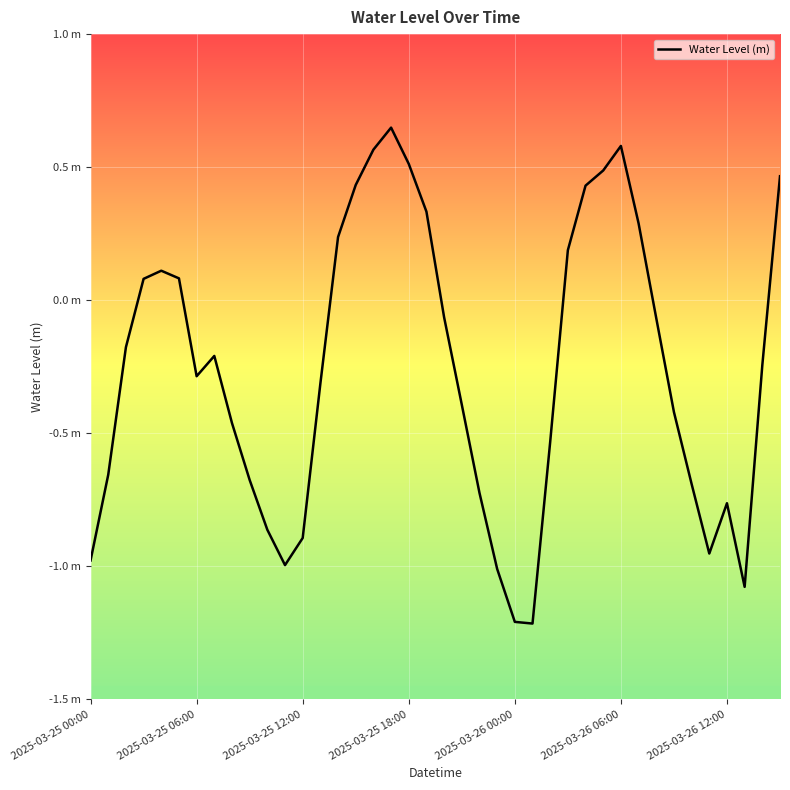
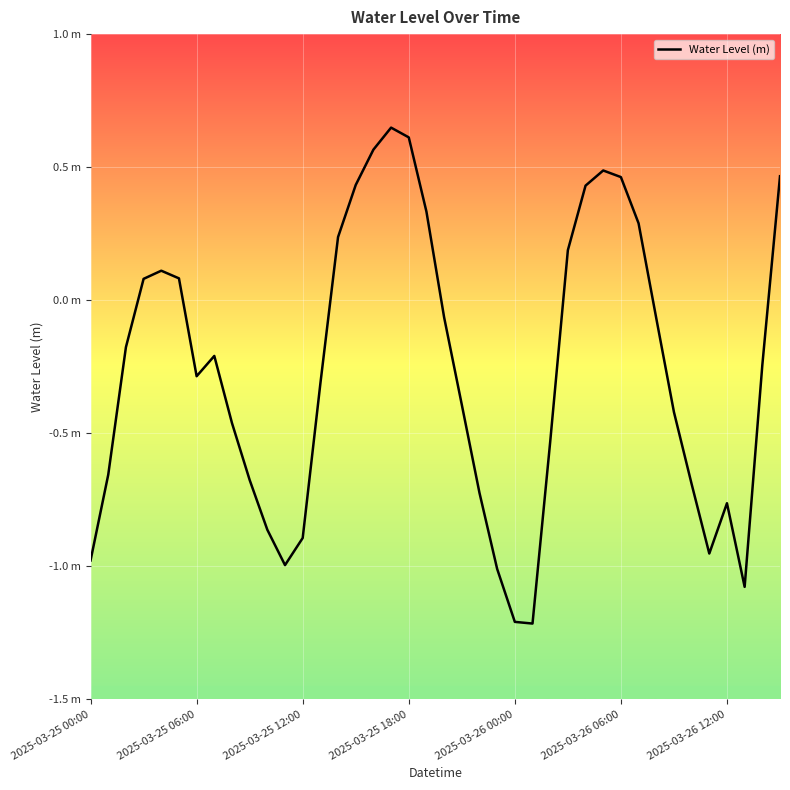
2025-03-25 18:00: 0.51 m -> 0.61 m
2025-03-26 06:00: 0.58 m -> 0.46 m
